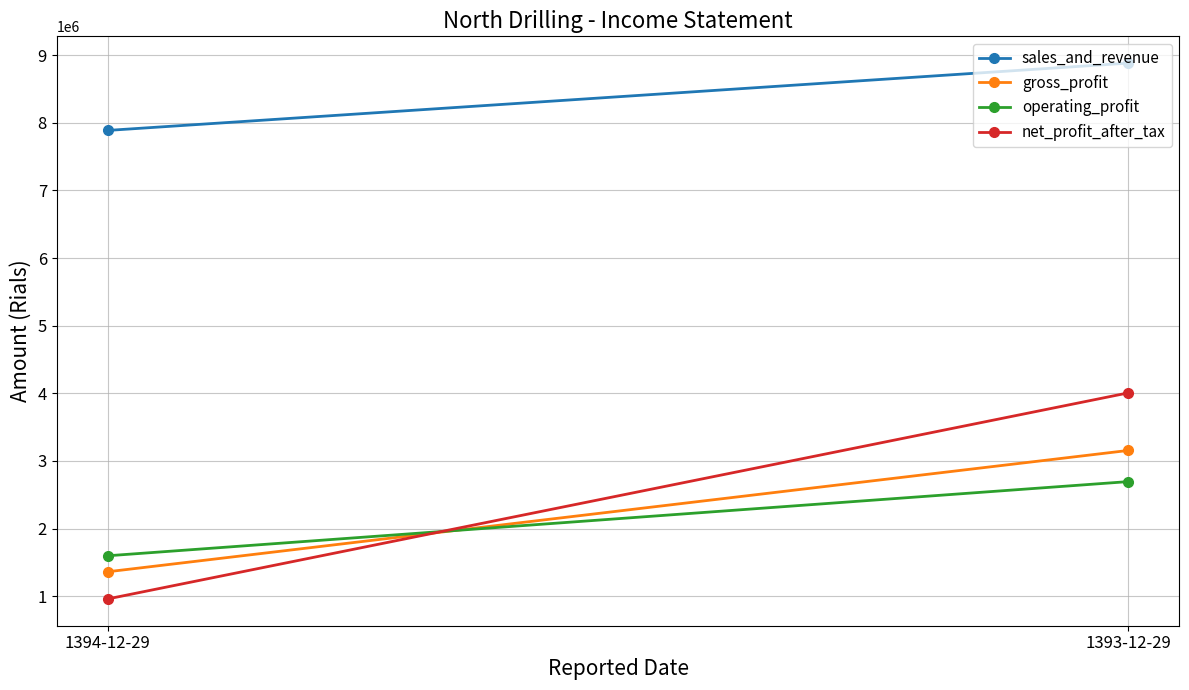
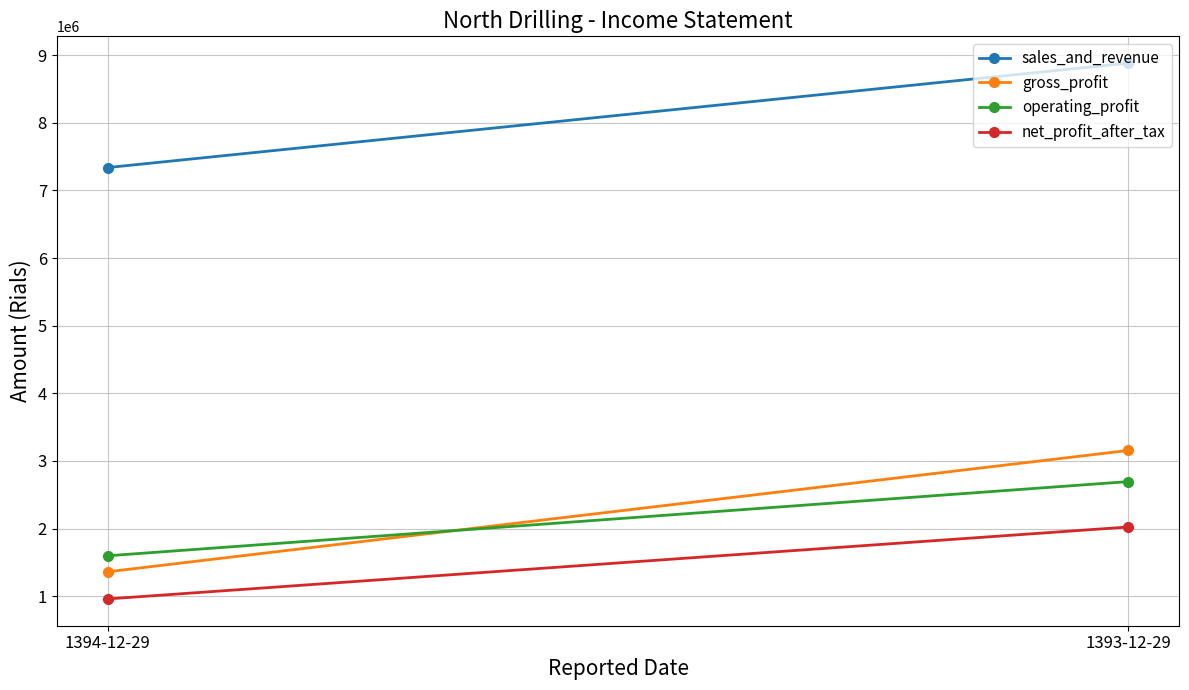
sales_and_revenue, 1394-12-29: 7900000 -> 7300000
net_profit_after_tax, 1393-12-29: 4000000 -> 2000000
